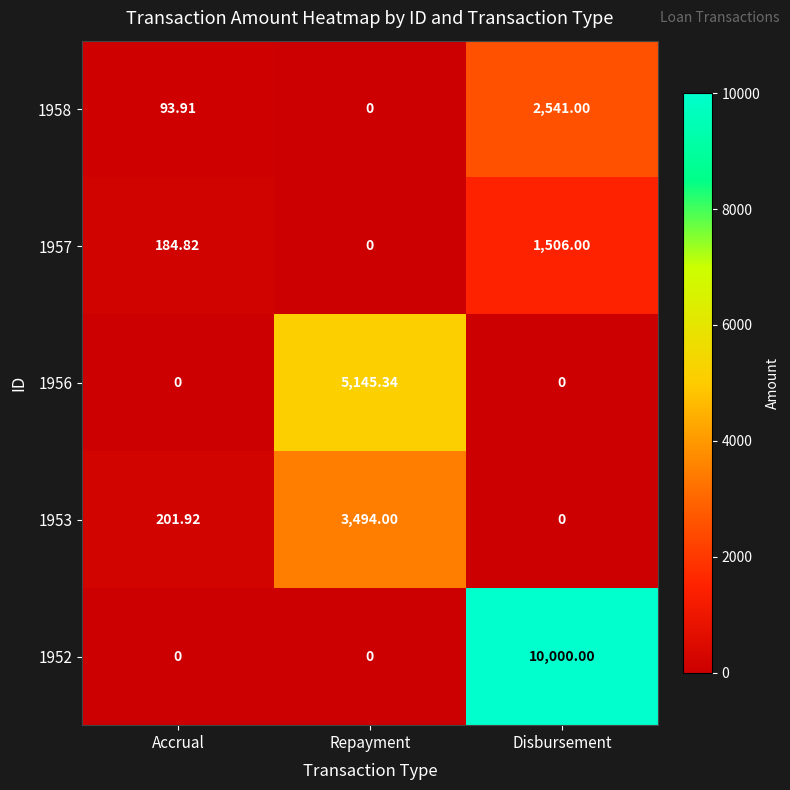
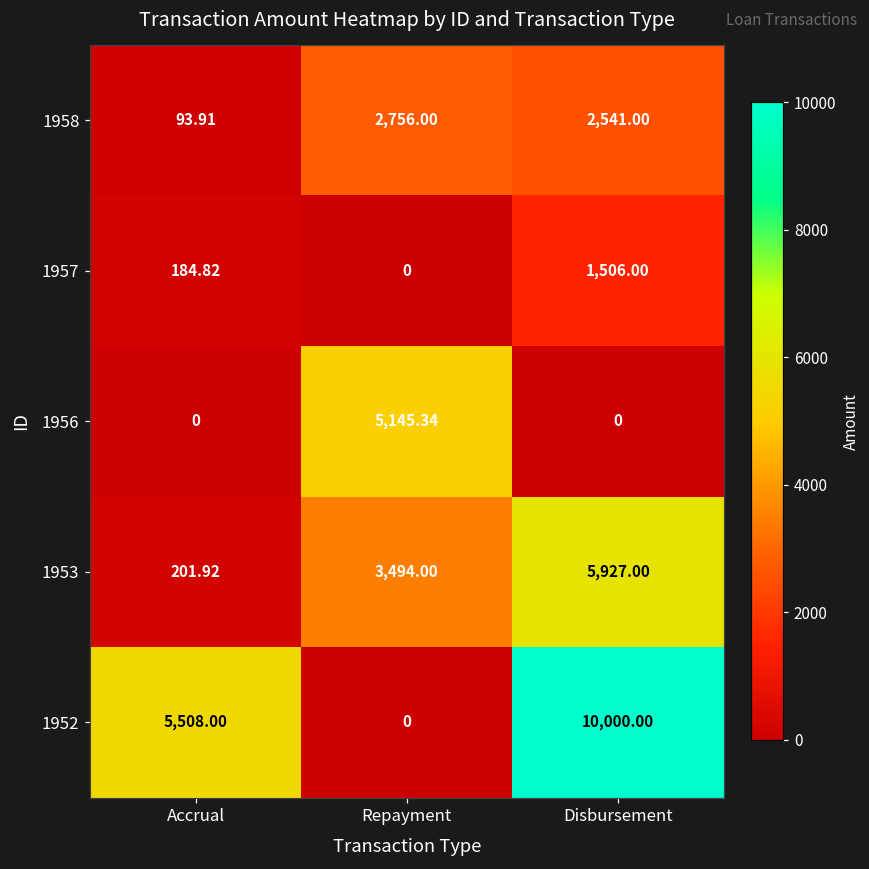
1958, Repayment: 0 -> 2,756.00
1953, Disbursement: 0 -> 5,927.00
1952, Accrual: 0 -> 5,508.00
